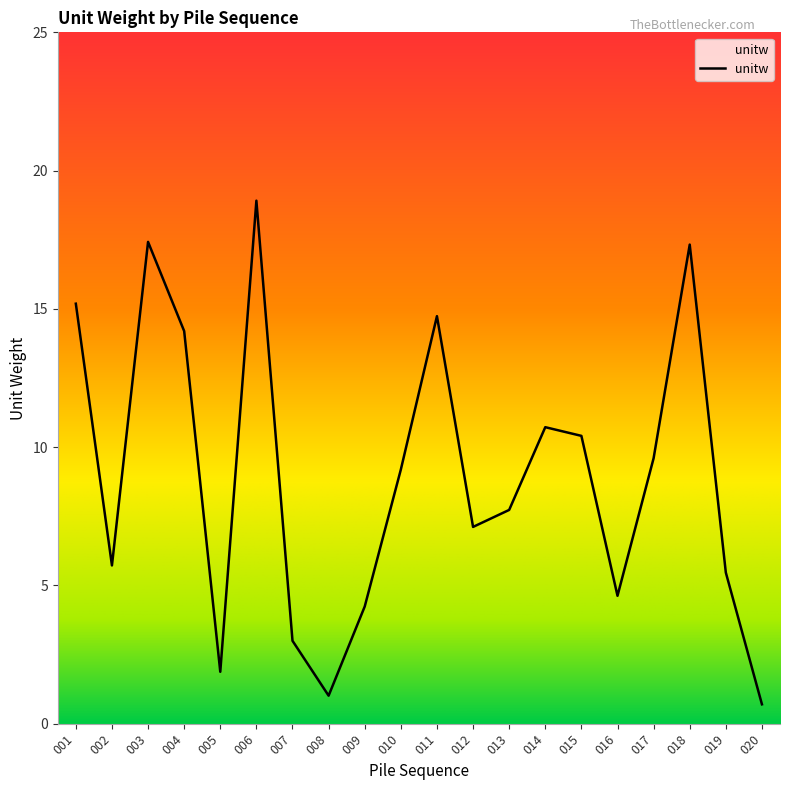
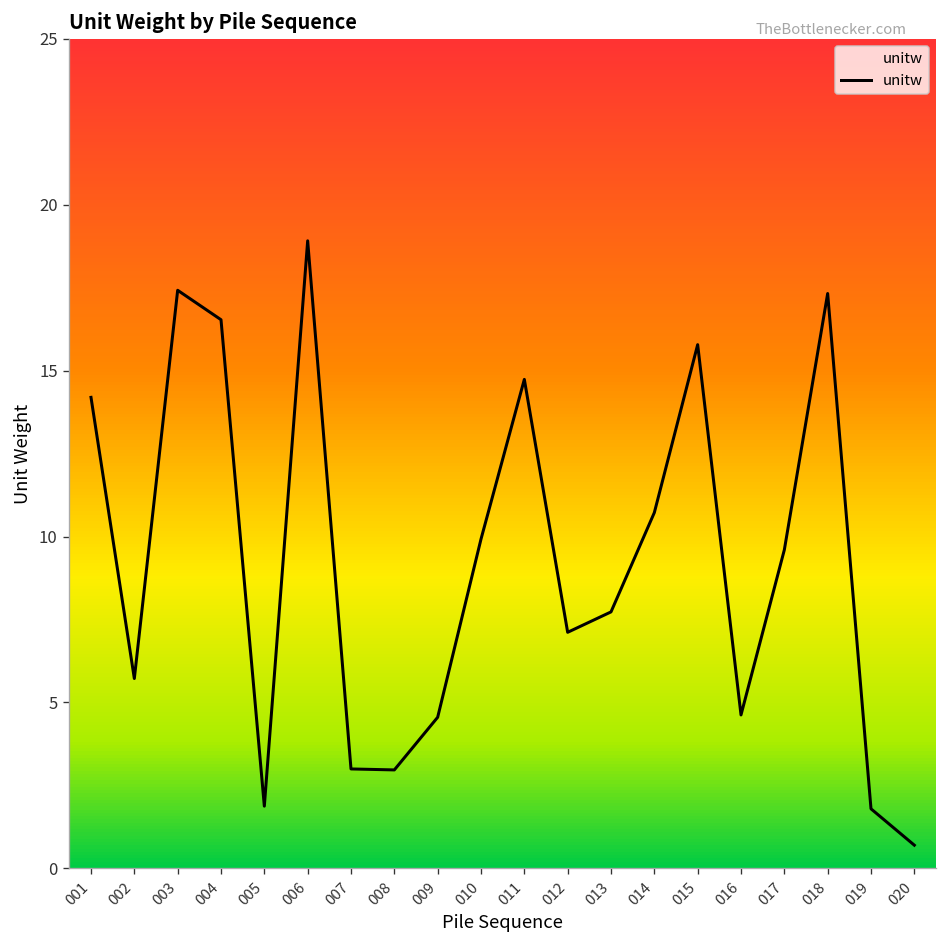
001: 15.2 -> 14.2
004: 14.2 -> 16.5
008: 1.0 -> 3.0
009: 4.2 -> 4.6
010: 9.2 -> 9.9
015: 10.4 -> 15.8
019: 5.5 -> 1.8
